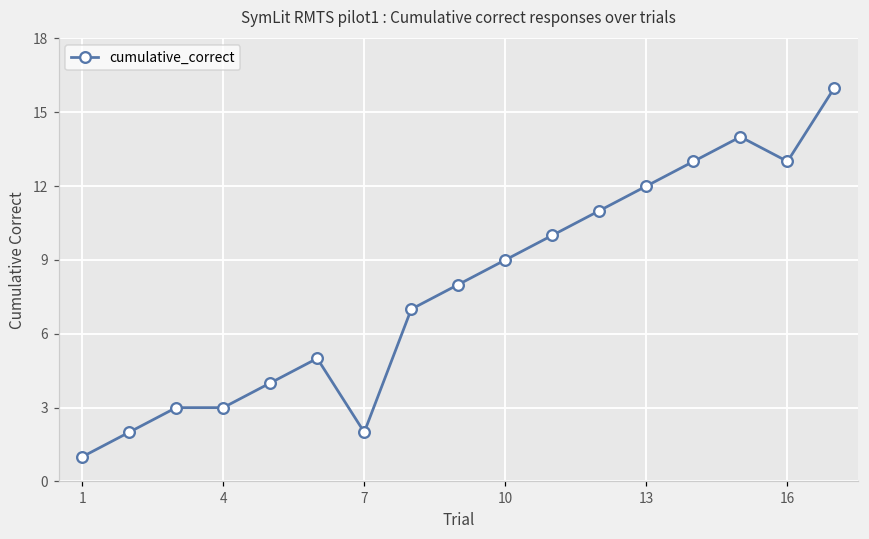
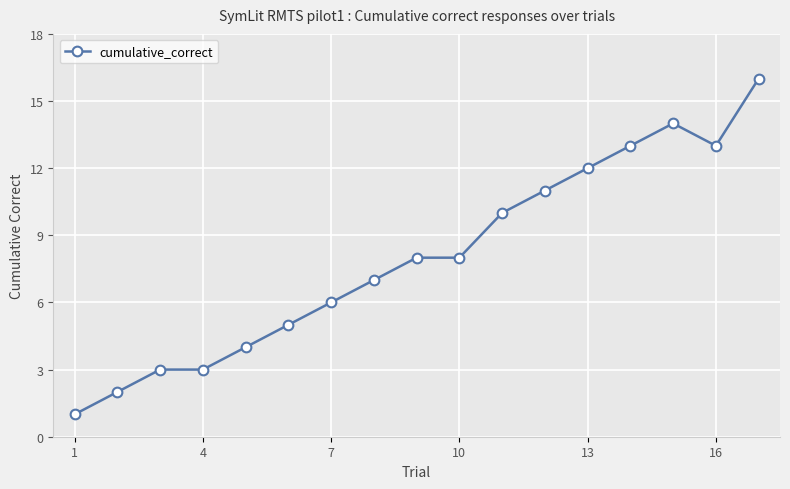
7: 2 -> 6
10: 9 -> 8
